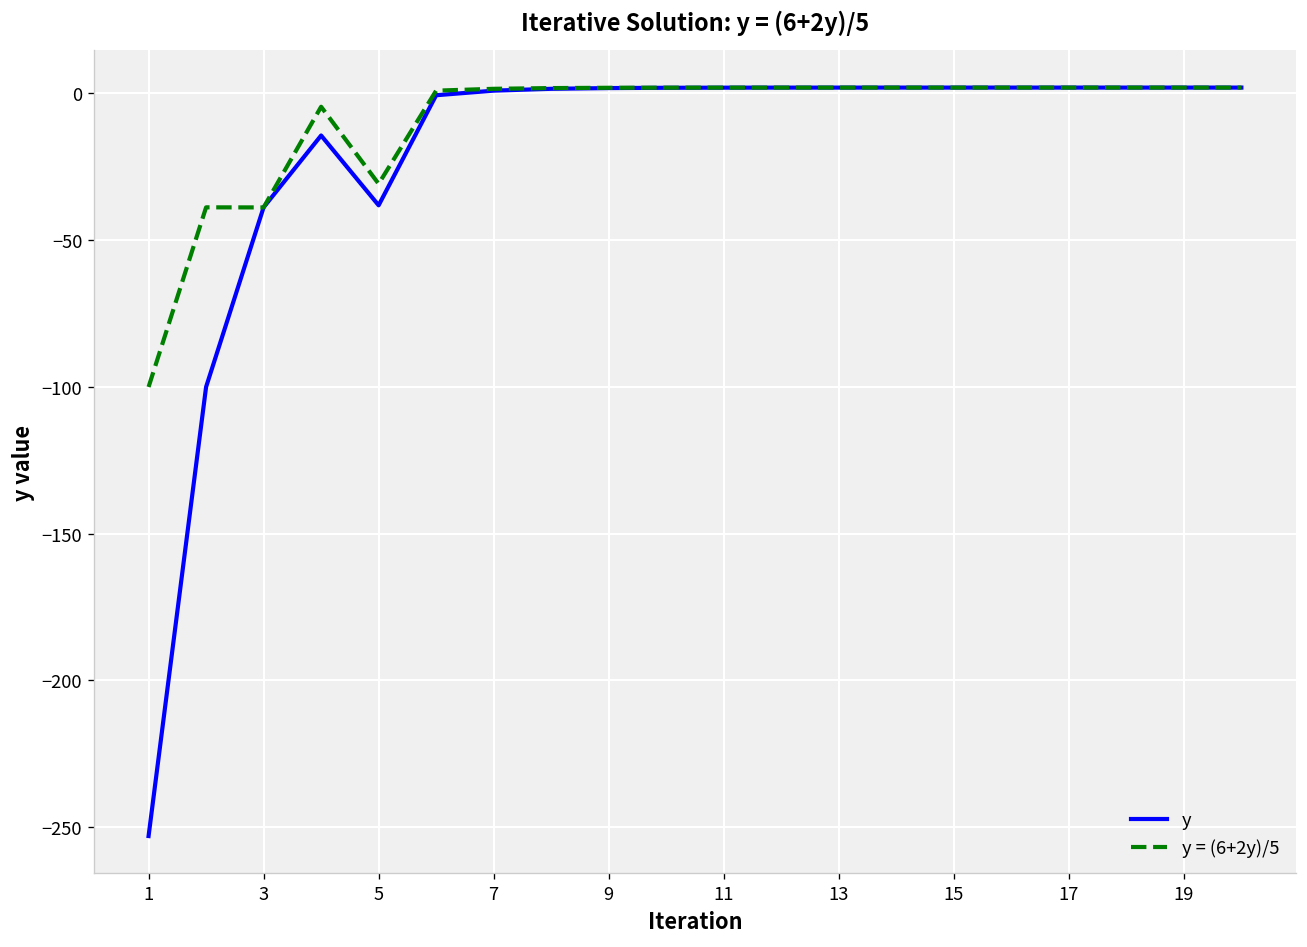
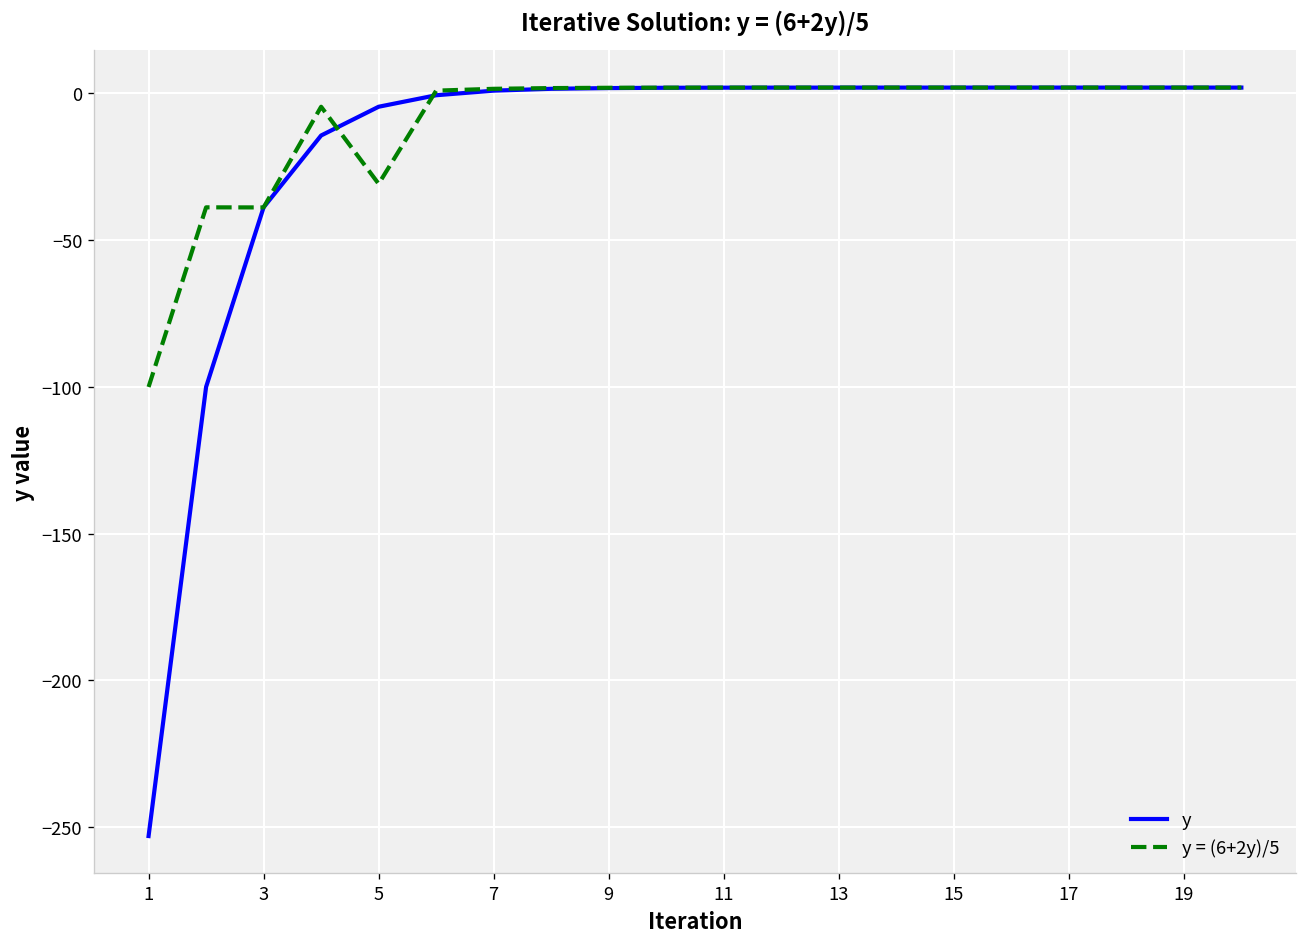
y, 5: -38 -> -5
